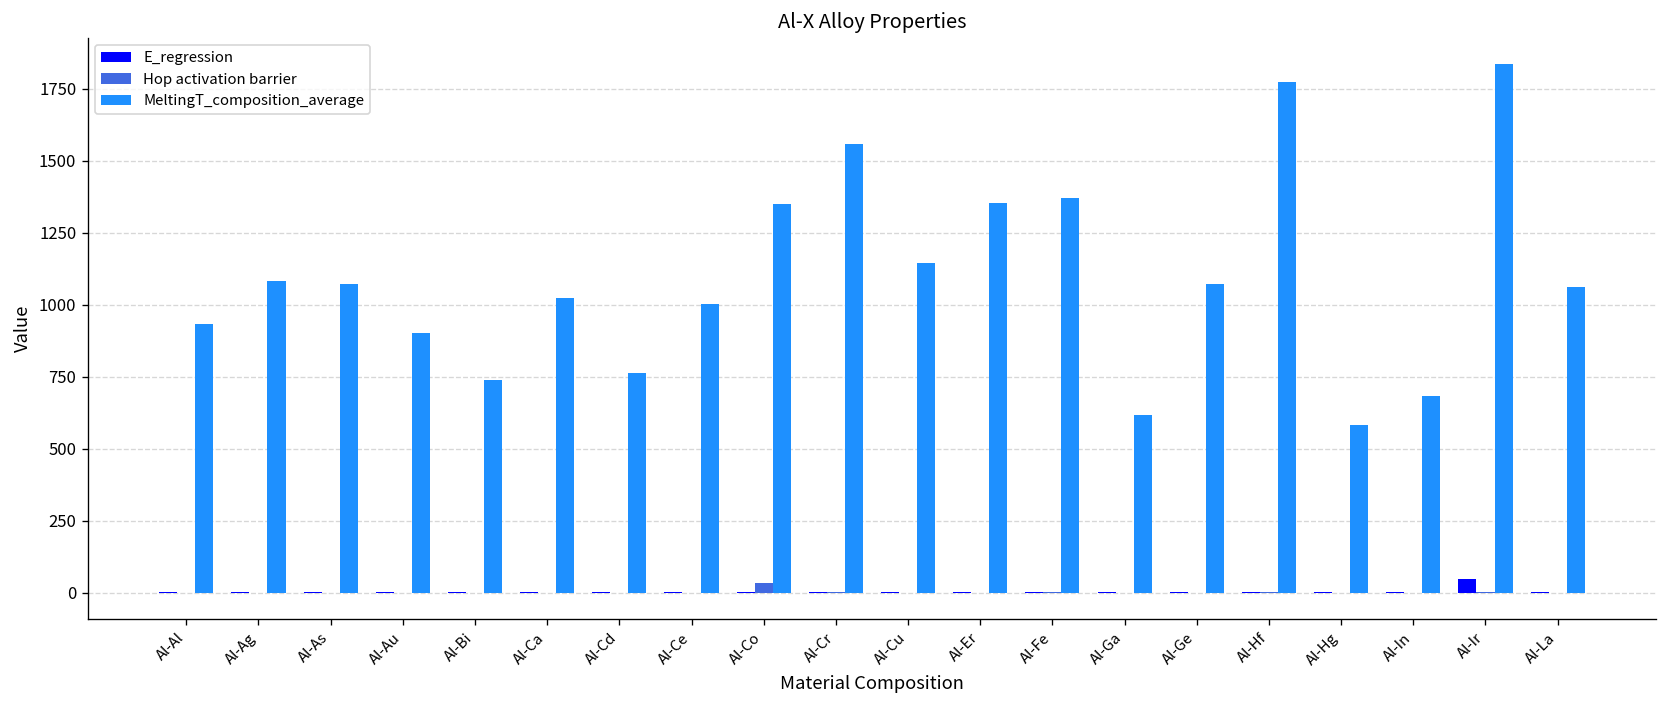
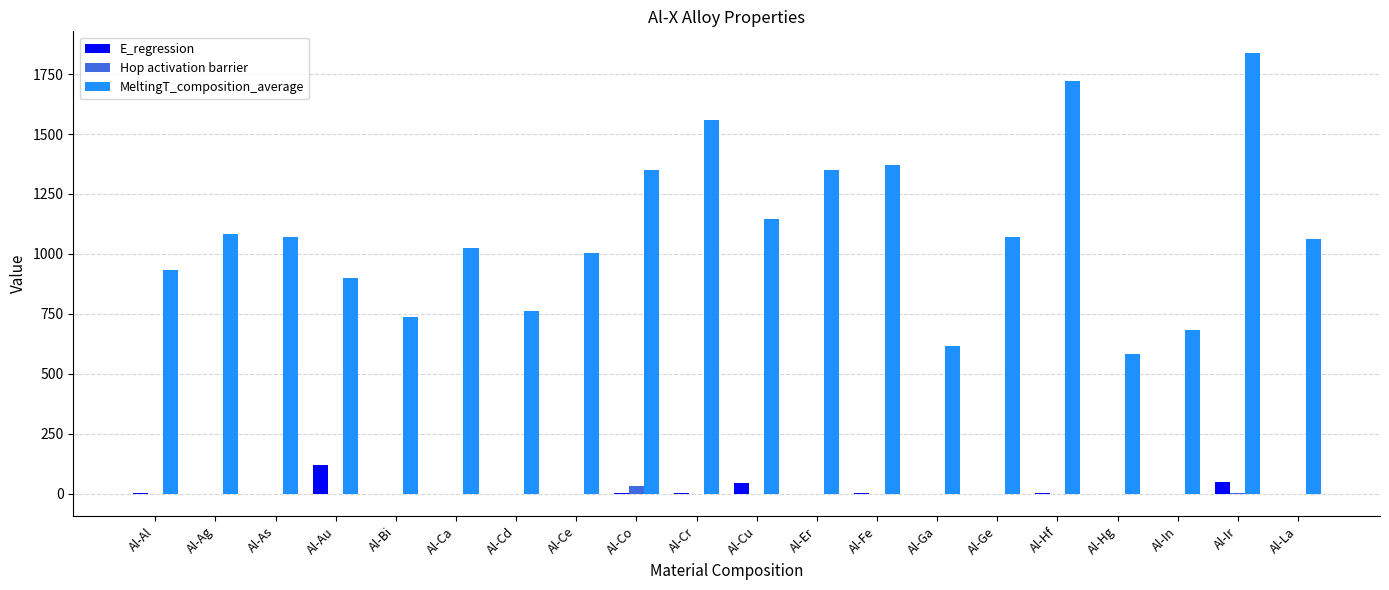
E_regression, Al-Au: 0 -> 120
E_regression, Al-Cu: 0 -> 50
MeltingT_composition_average, Al-Hf: 1770 -> 1720
